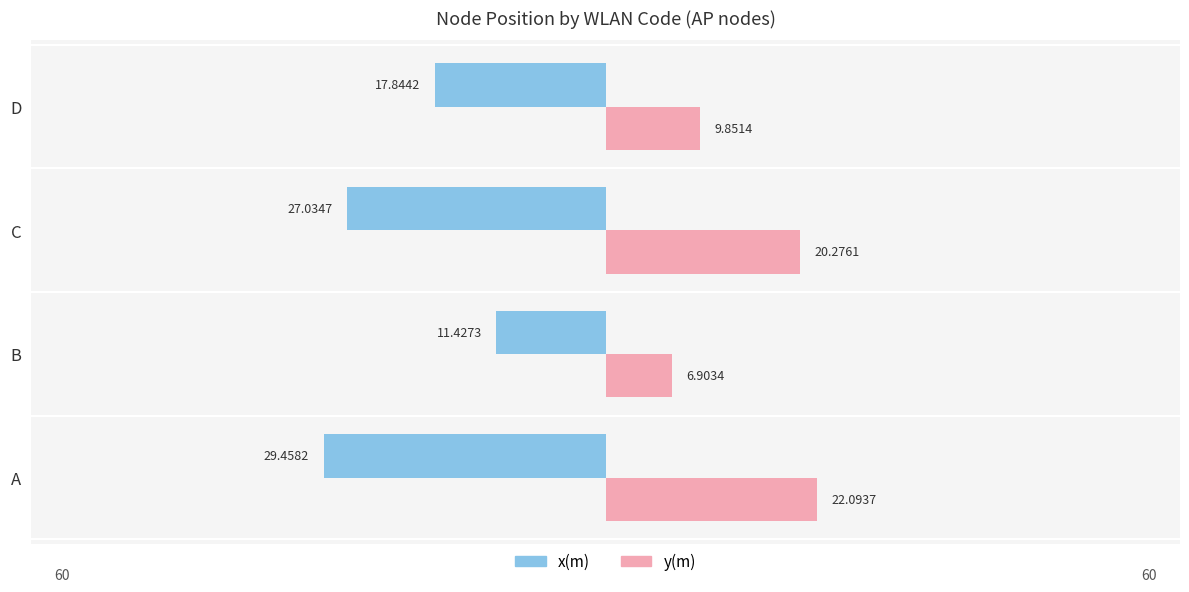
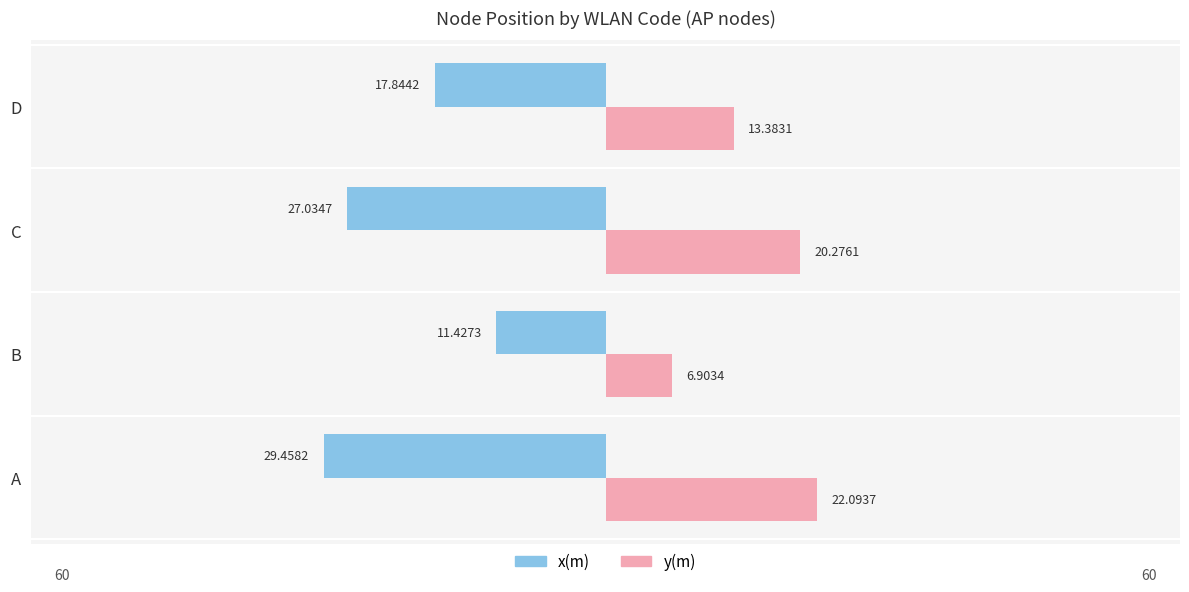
y(m), D: 9.8514 -> 13.3831
